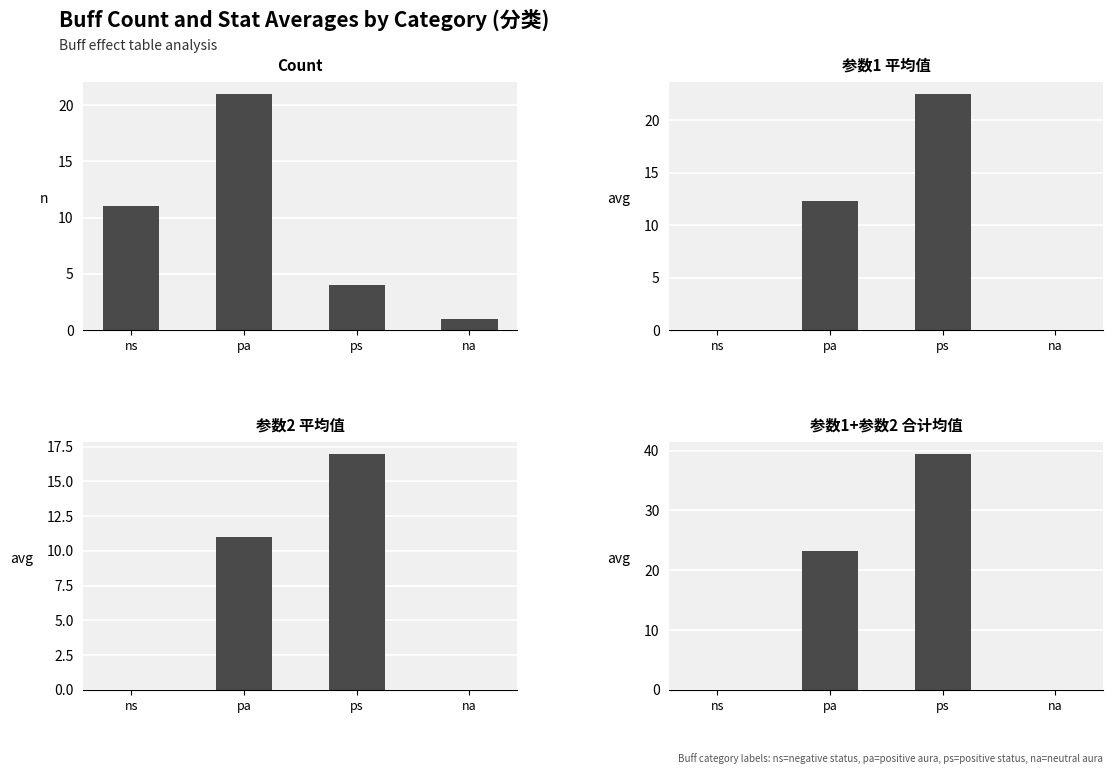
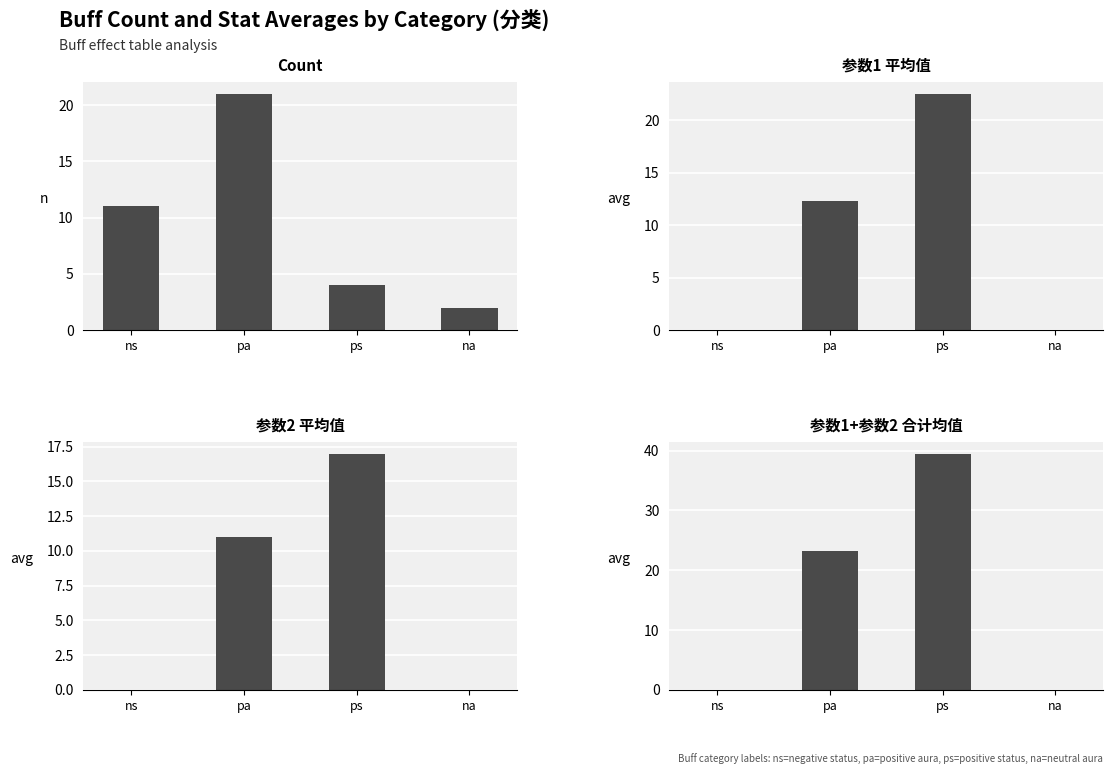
Count, na: 1 -> 2
